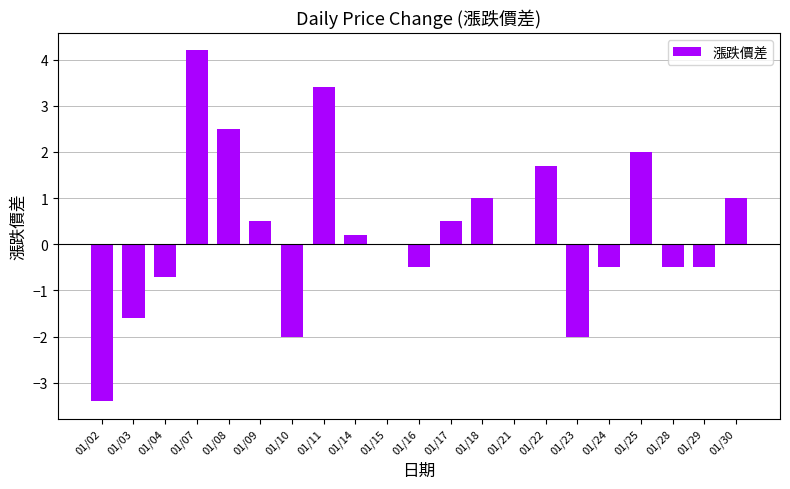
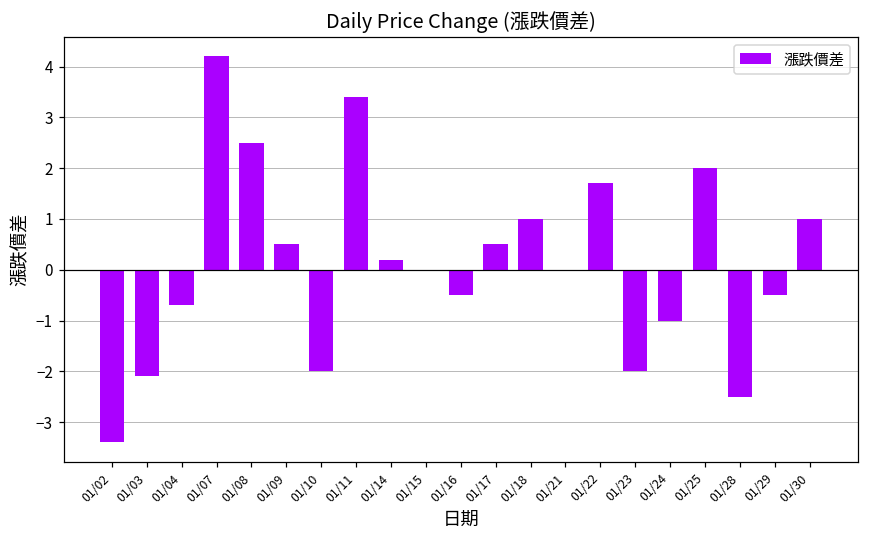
01/03: -1.6 -> -2.1
01/24: -0.5 -> -1.0
01/28: -0.5 -> -2.5
